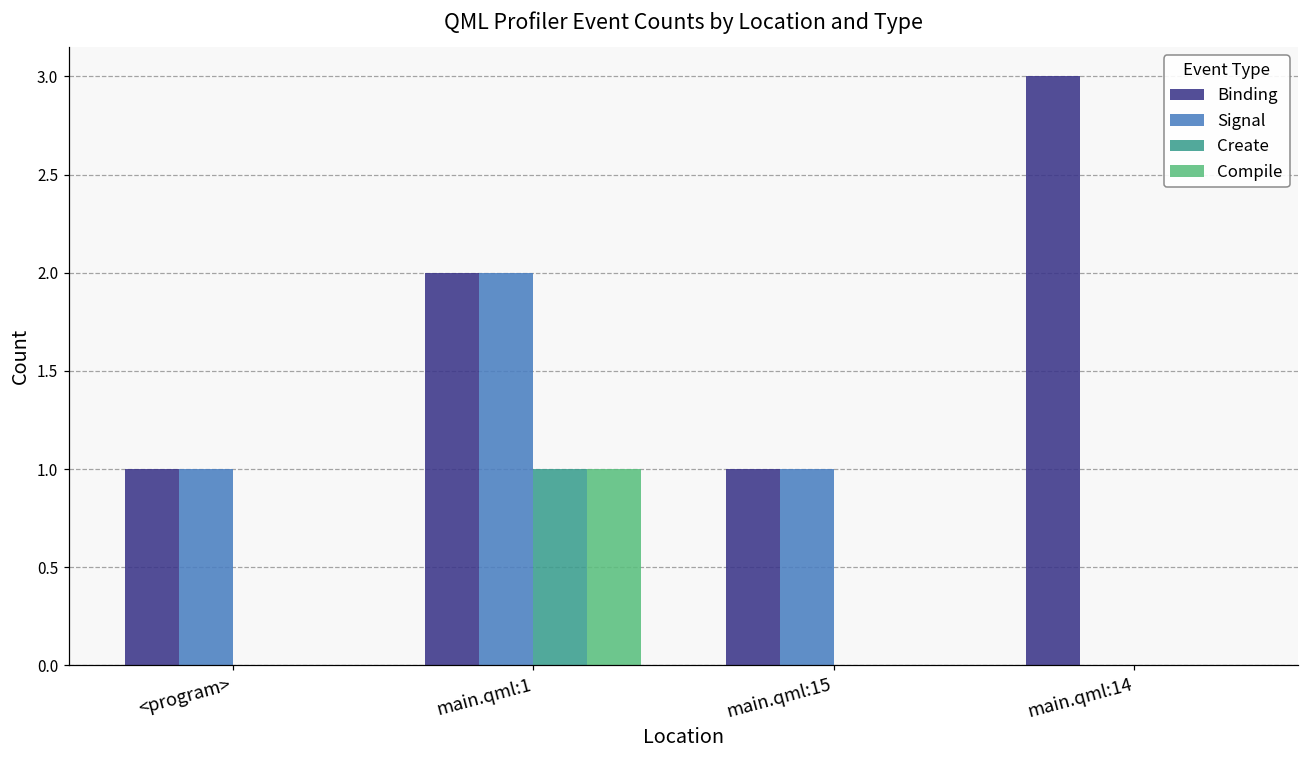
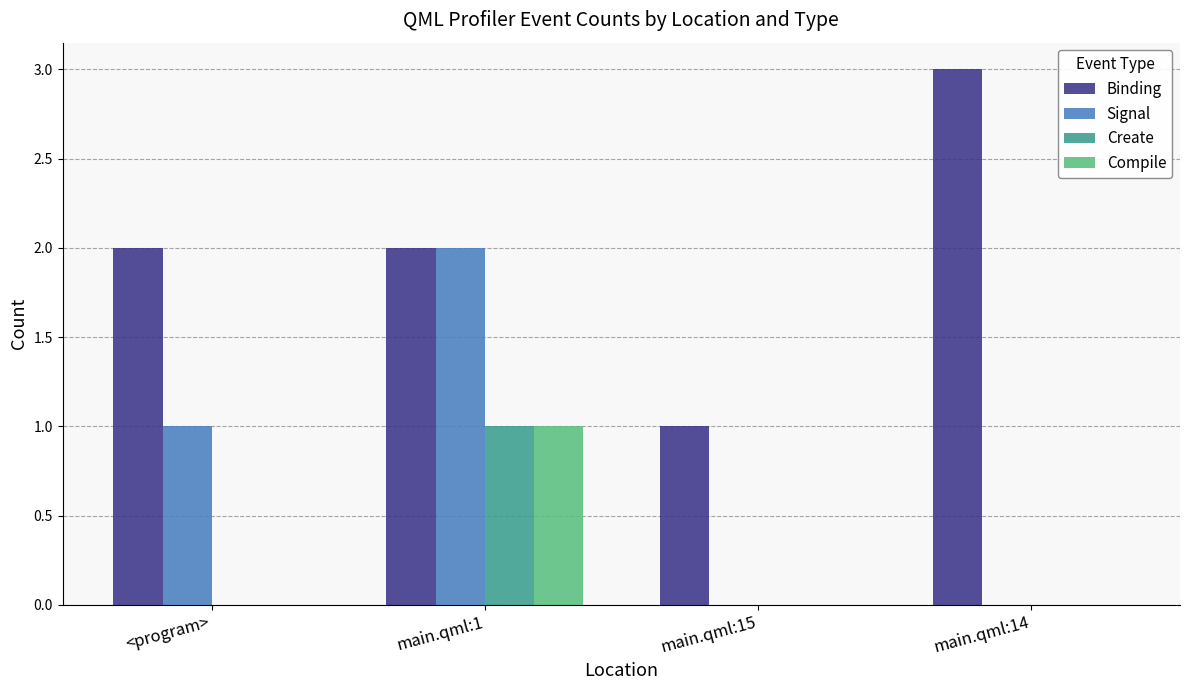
Binding, <program>: 1 -> 2
Signal, main.qml:15: 1 -> 0
